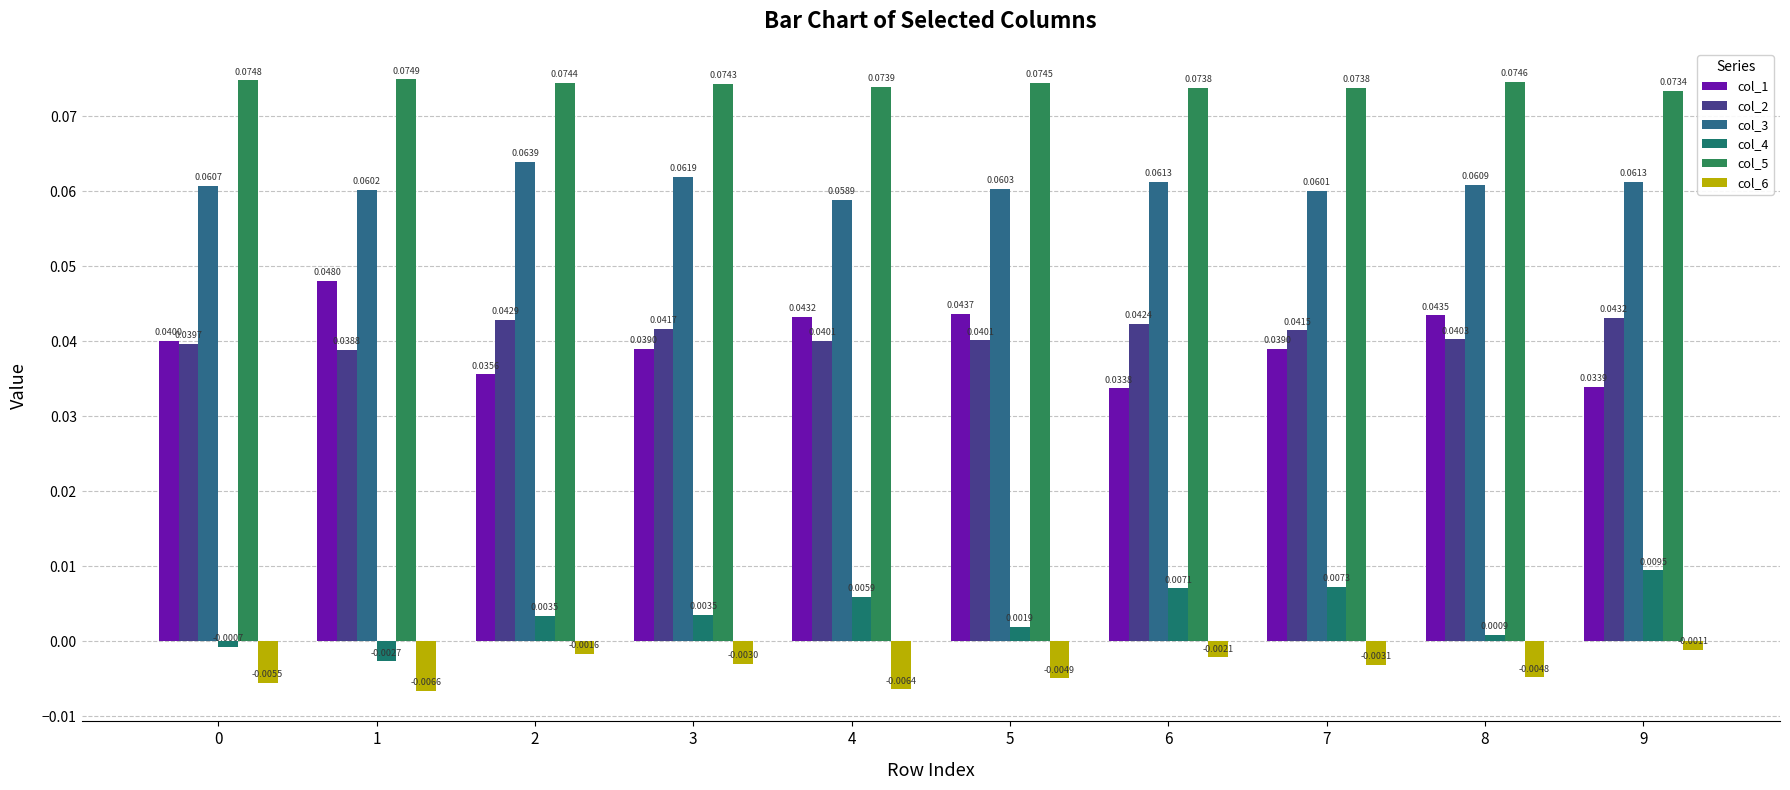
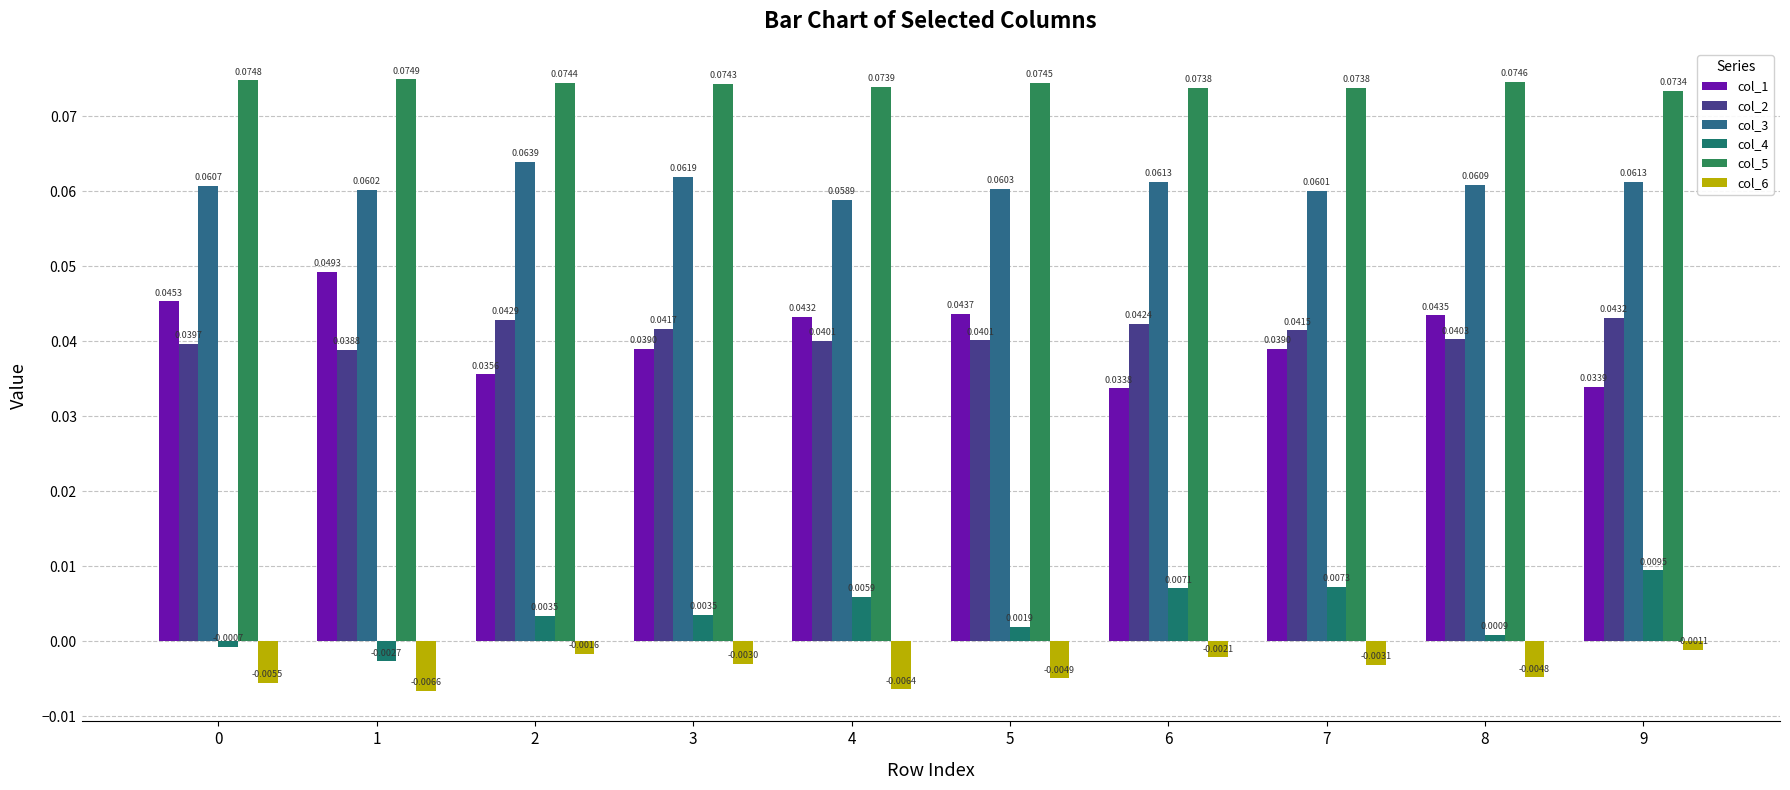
col_1, 0: 0.0400 -> 0.0453
col_1, 1: 0.0480 -> 0.0493
